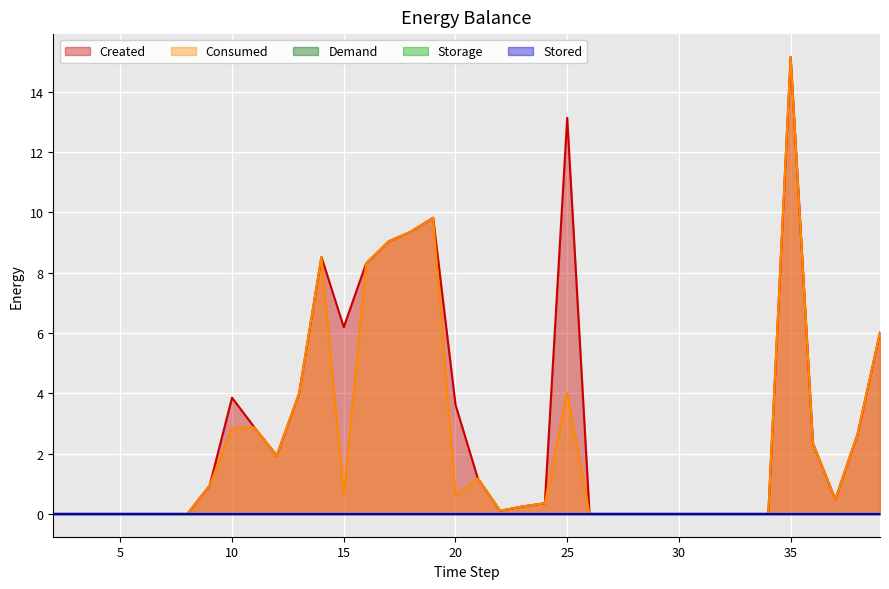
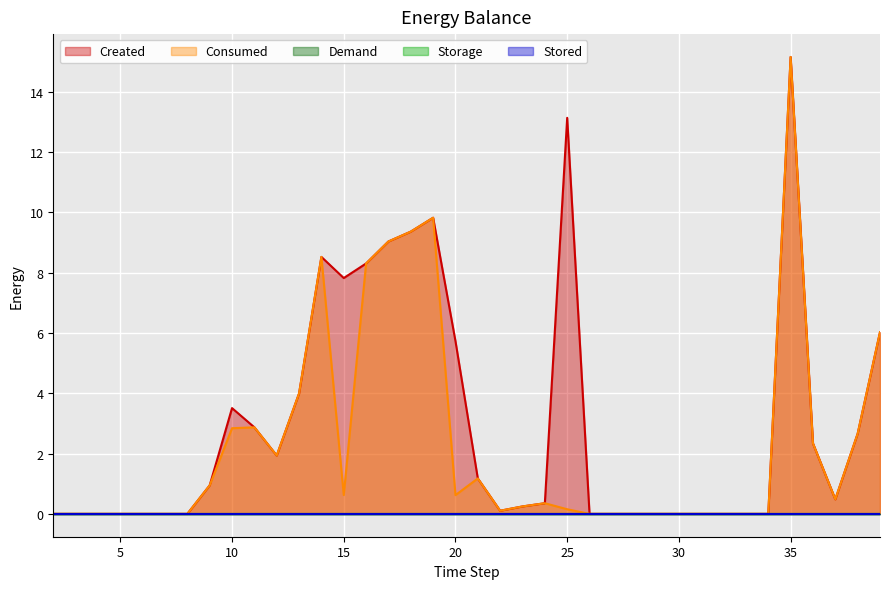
Created, 10: 3.9 -> 3.5
Created, 15: 6.2 -> 7.8
Created, 20: 3.6 -> 5.7
Consumed, 25: 4.0 -> 0.2
